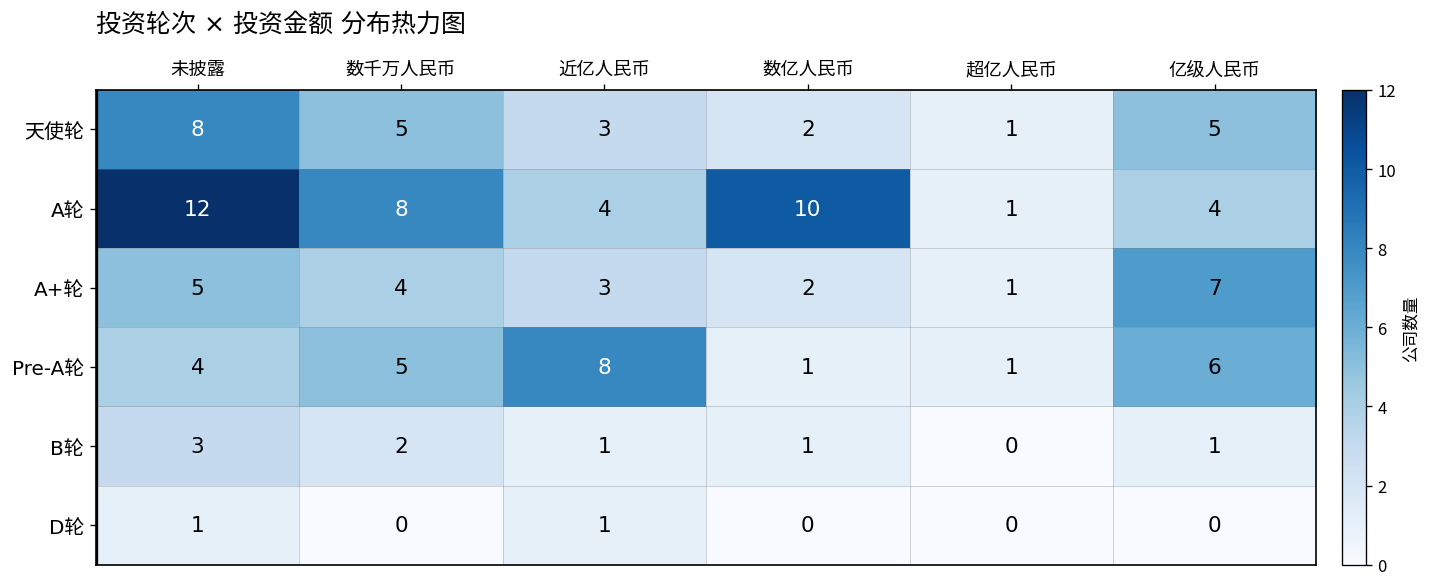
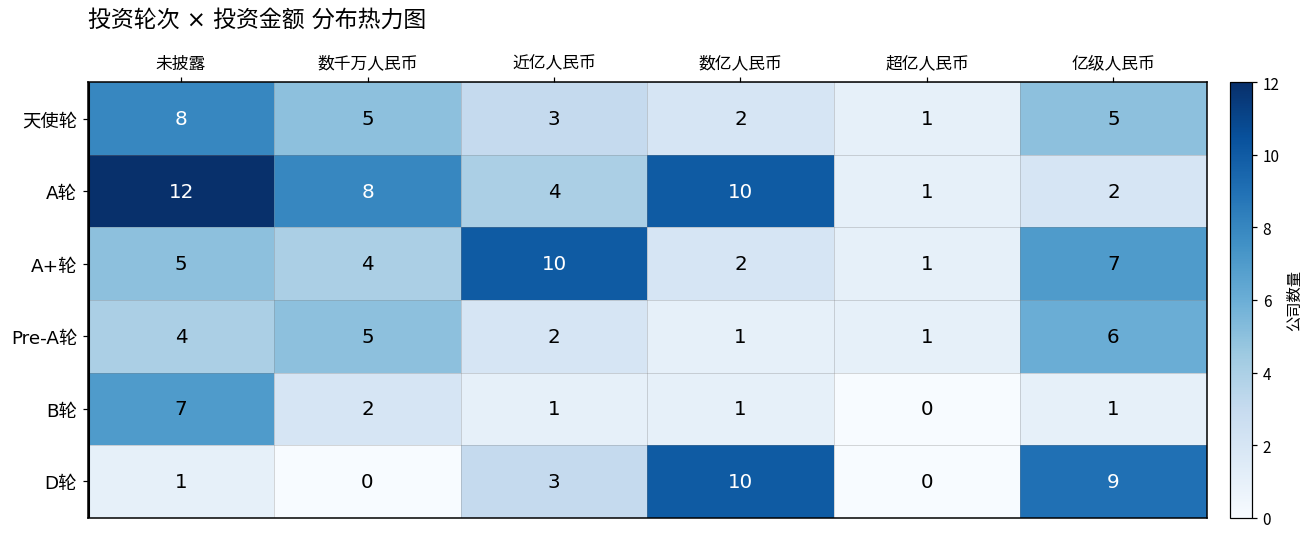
A轮, 亿级人民币: 4 -> 2
A+轮, 近亿人民币: 3 -> 10
Pre-A轮, 近亿人民币: 8 -> 2
B轮, 未披露: 3 -> 7
D轮, 近亿人民币: 1 -> 3
D轮, 数亿人民币: 0 -> 10
D轮, 亿级人民币: 0 -> 9
